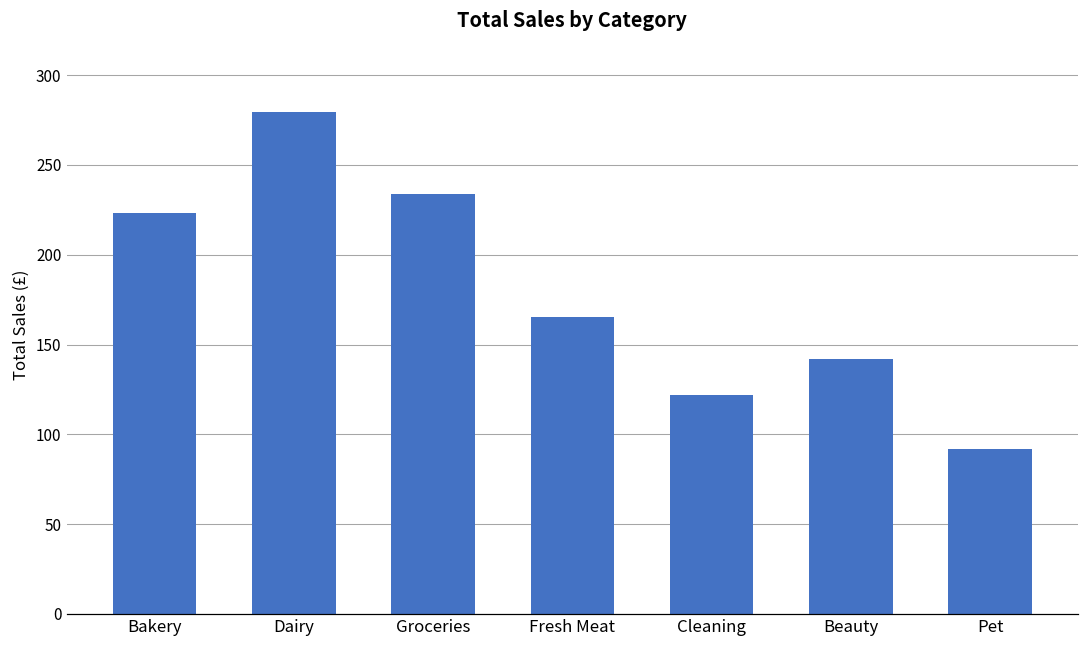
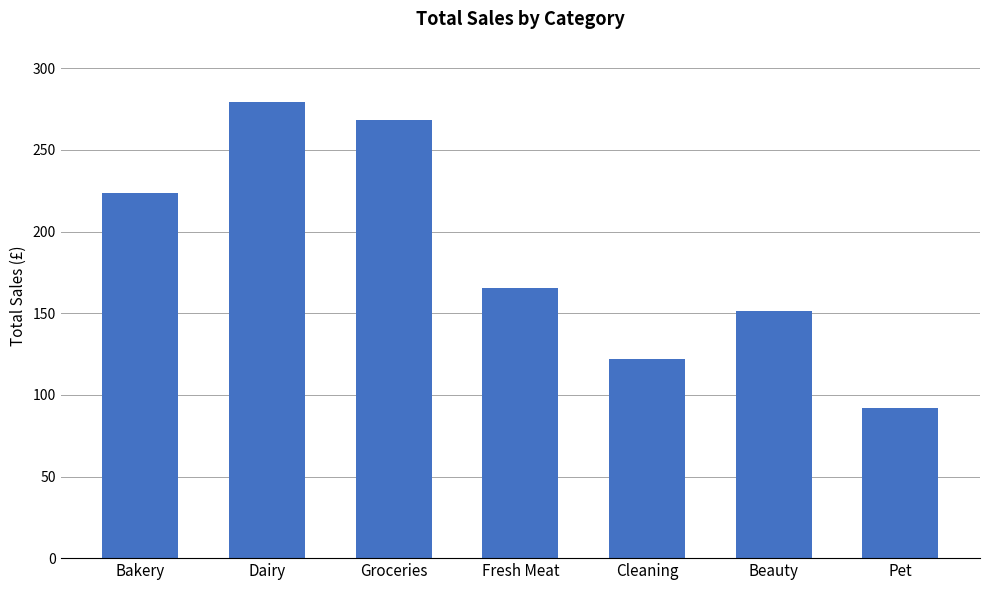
Groceries: 234 -> 268
Beauty: 142 -> 151
